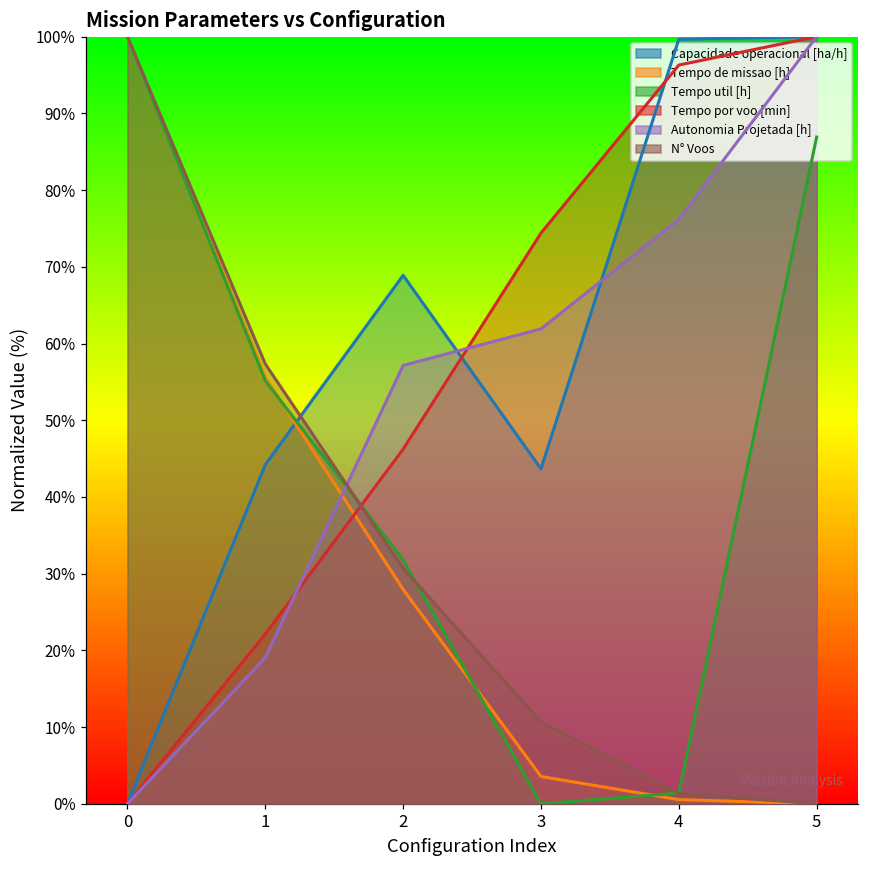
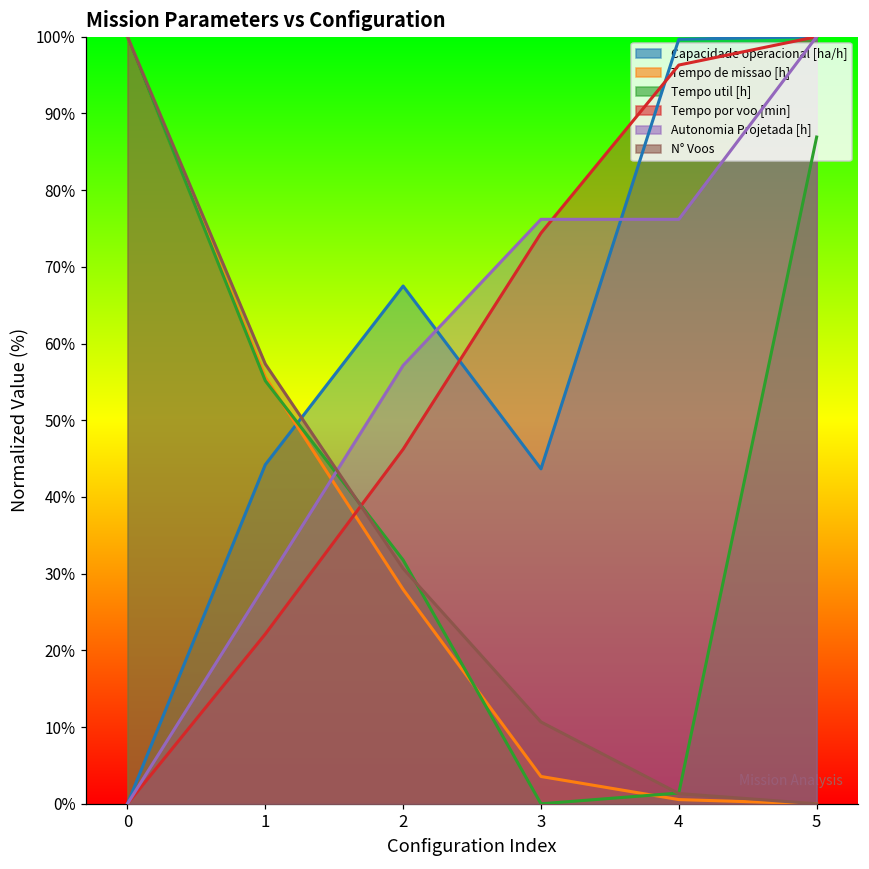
Autonomia Projetada [h], 1: 19% -> 29%
Capacidade operacional [ha/h], 2: 69% -> 67%
Autonomia Projetada [h], 3: 62% -> 76%
